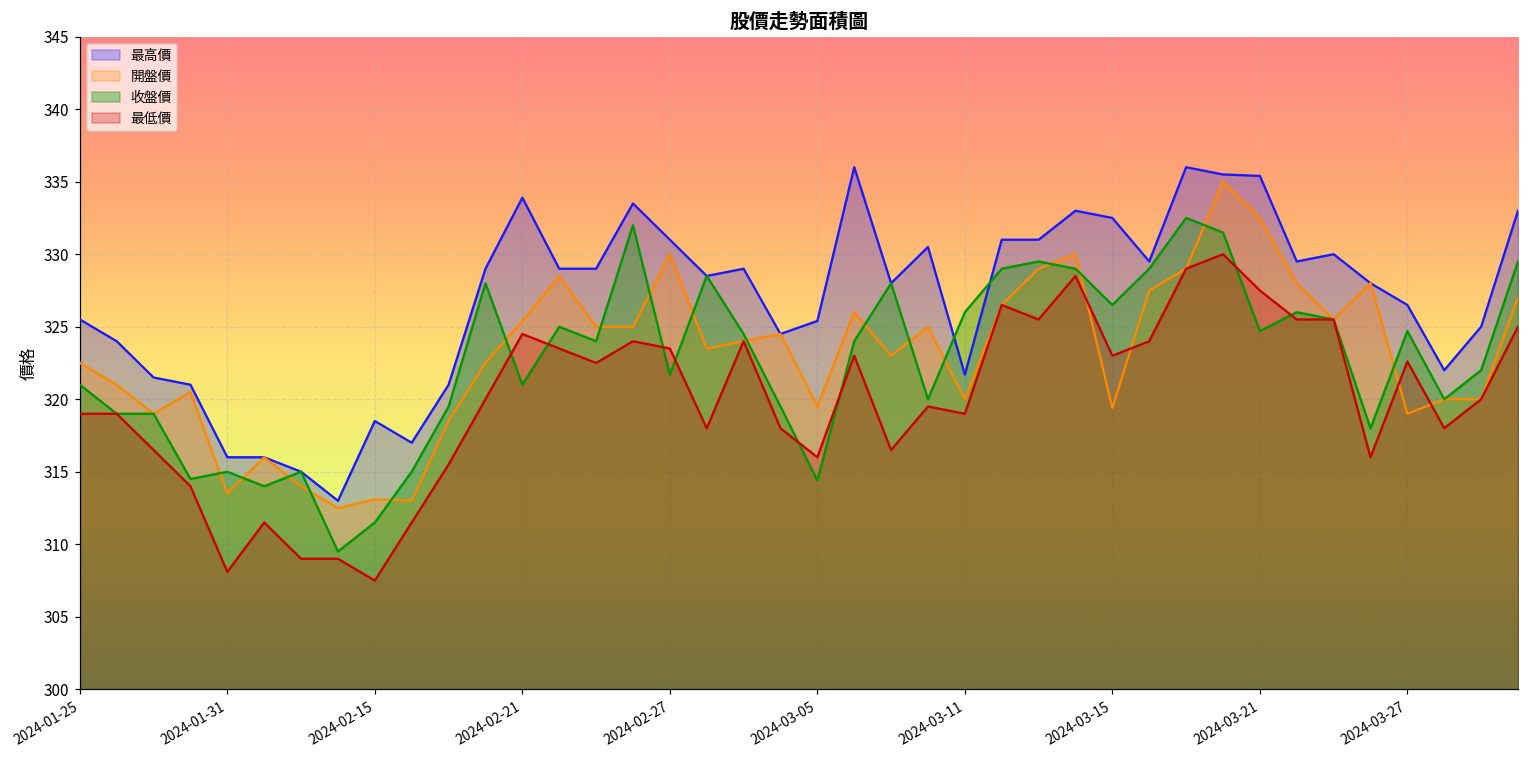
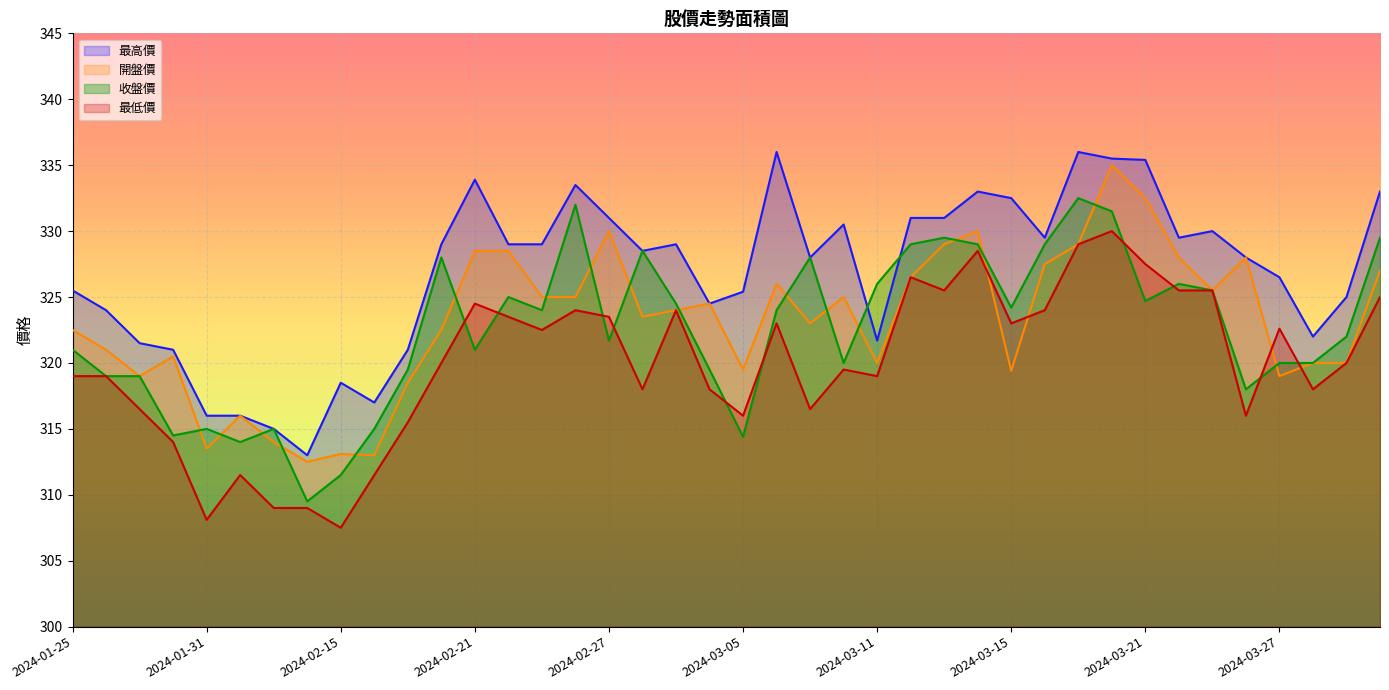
開盤價, 2024-02-21: 325.4 -> 328.5
收盤價, 2024-03-15: 326.5 -> 324.2
收盤價, 2024-03-27: 324.7 -> 320.0
